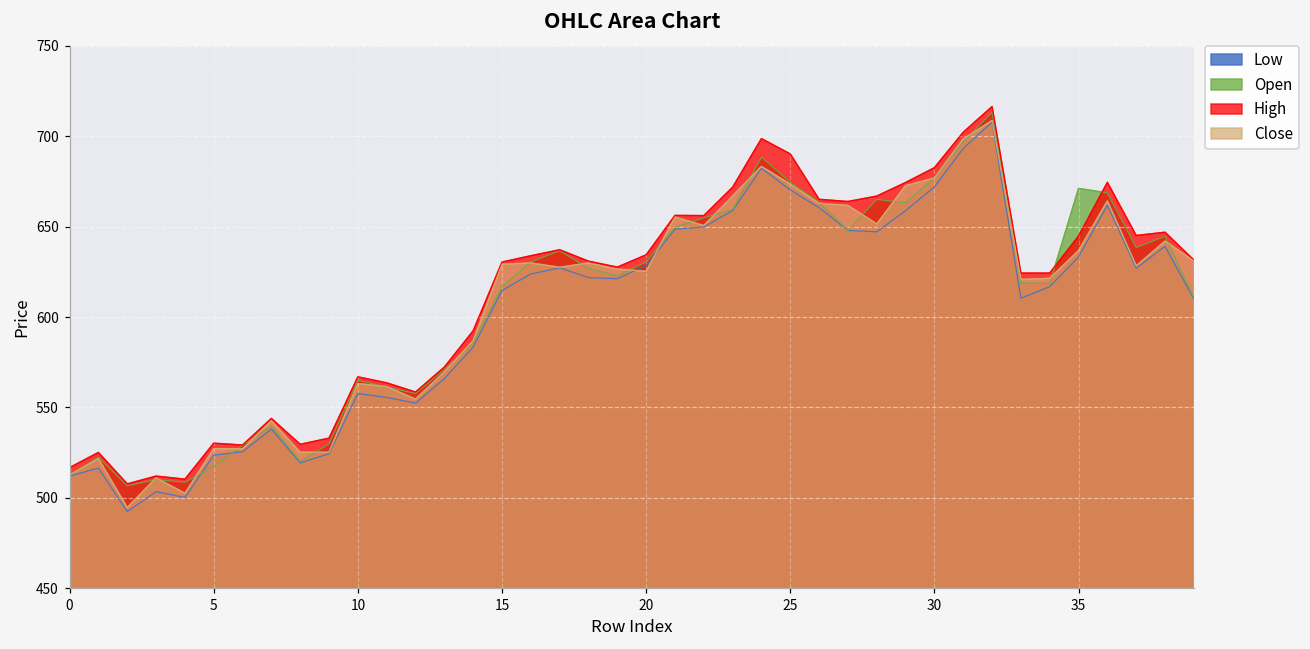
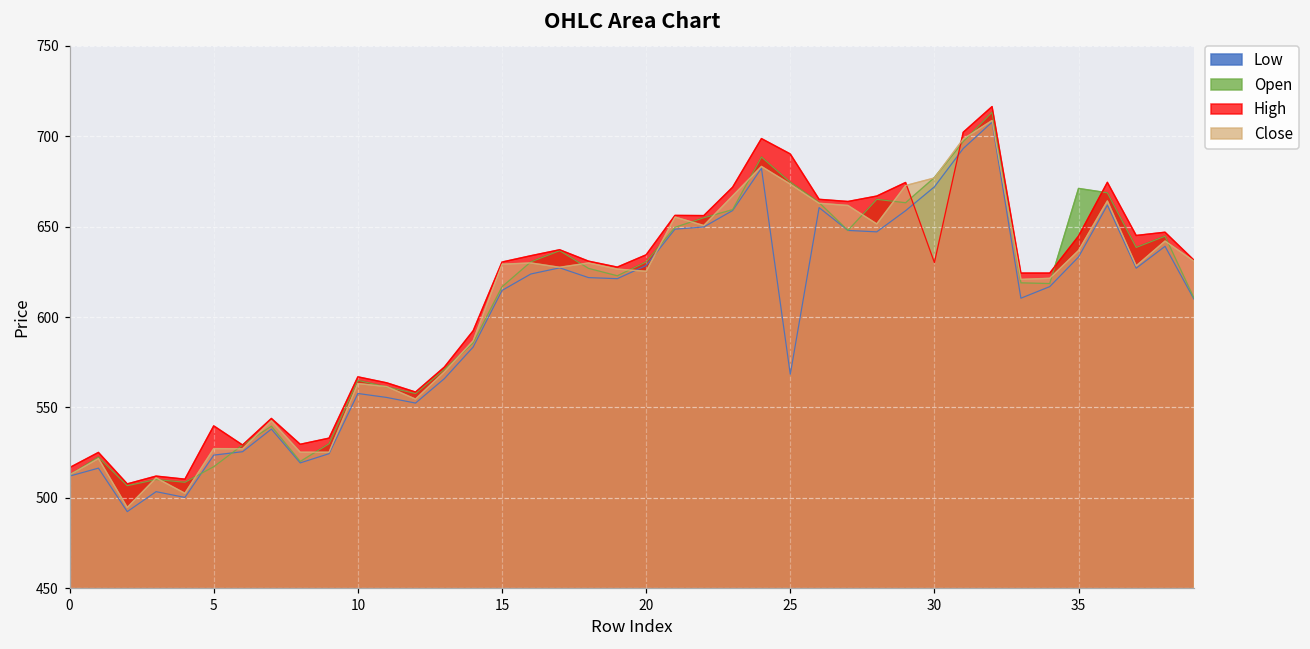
High, 5: 530 -> 540
Low, 25: 670 -> 568
High, 30: 683 -> 630
